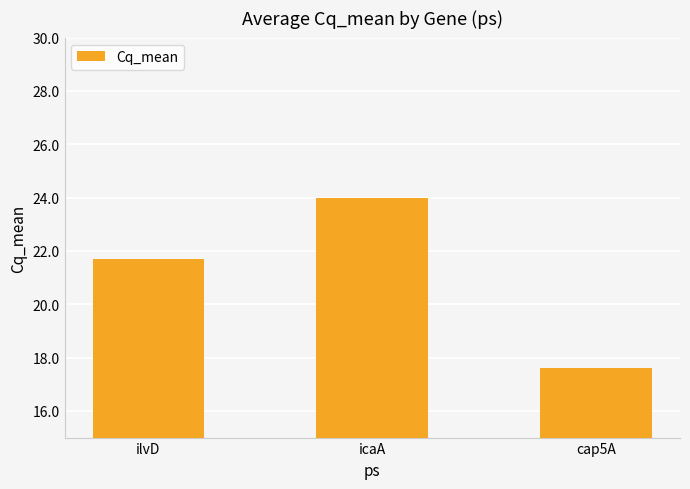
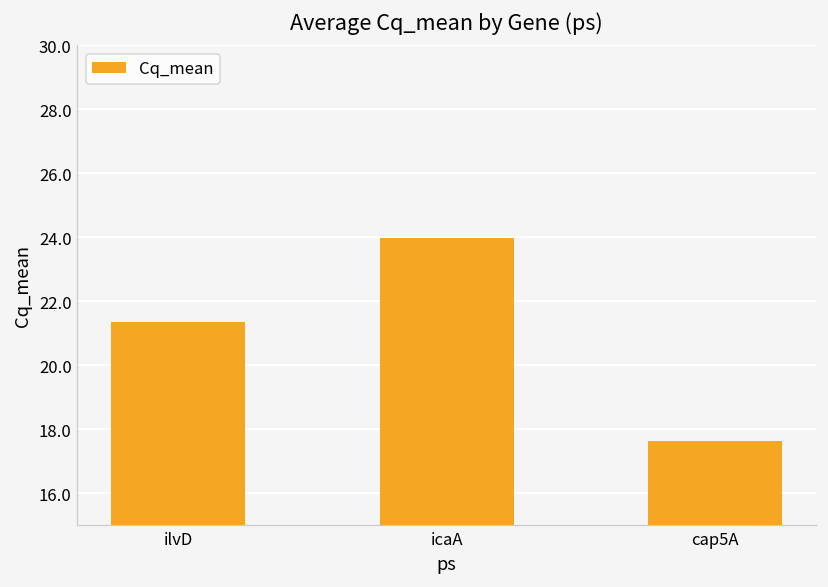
ilvD: 21.7 -> 21.4
